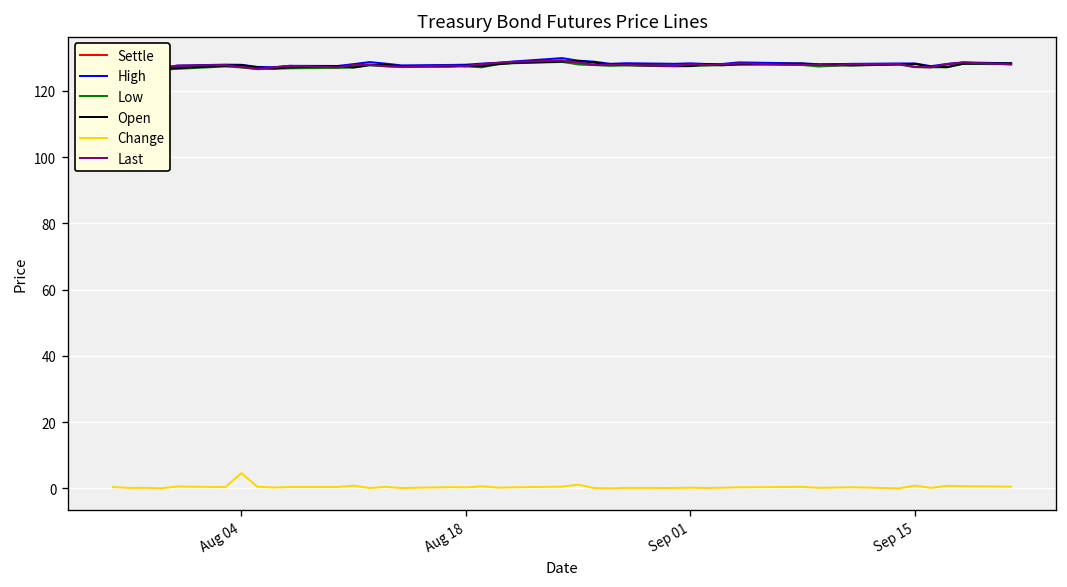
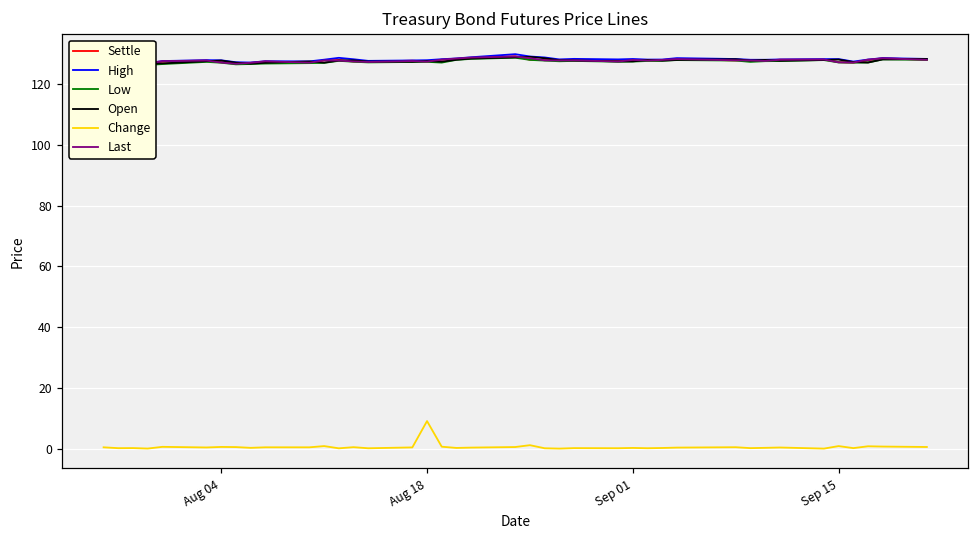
Change, Aug 04: 5 -> 1
Change, Aug 18: 0 -> 9
